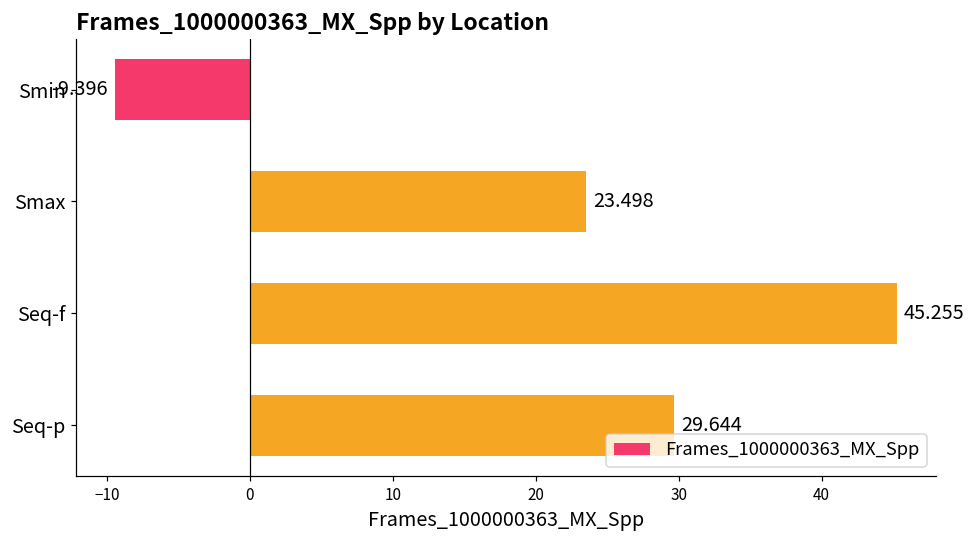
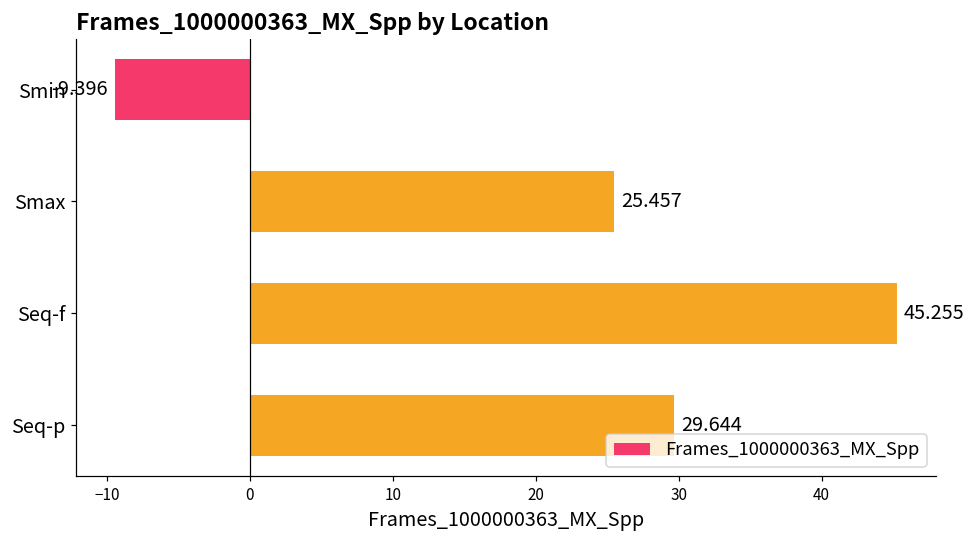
Smax: 23.498 -> 25.457
